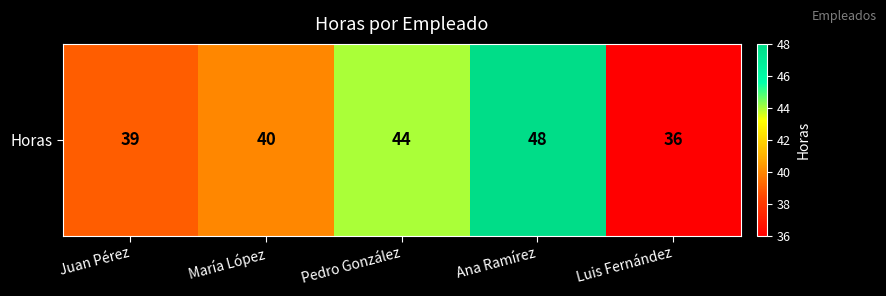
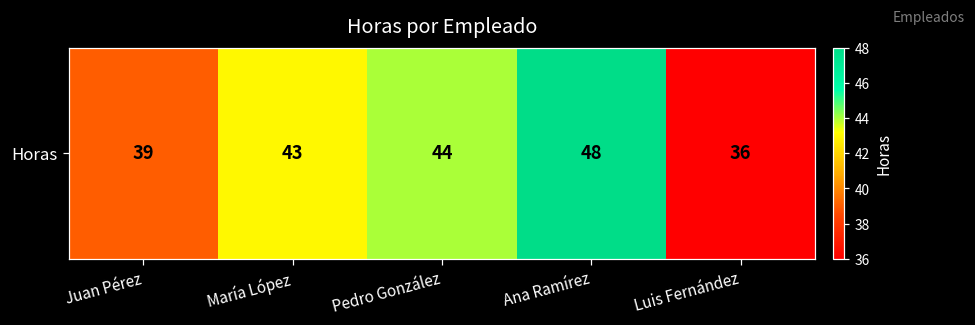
Horas, María López: 40 -> 43
